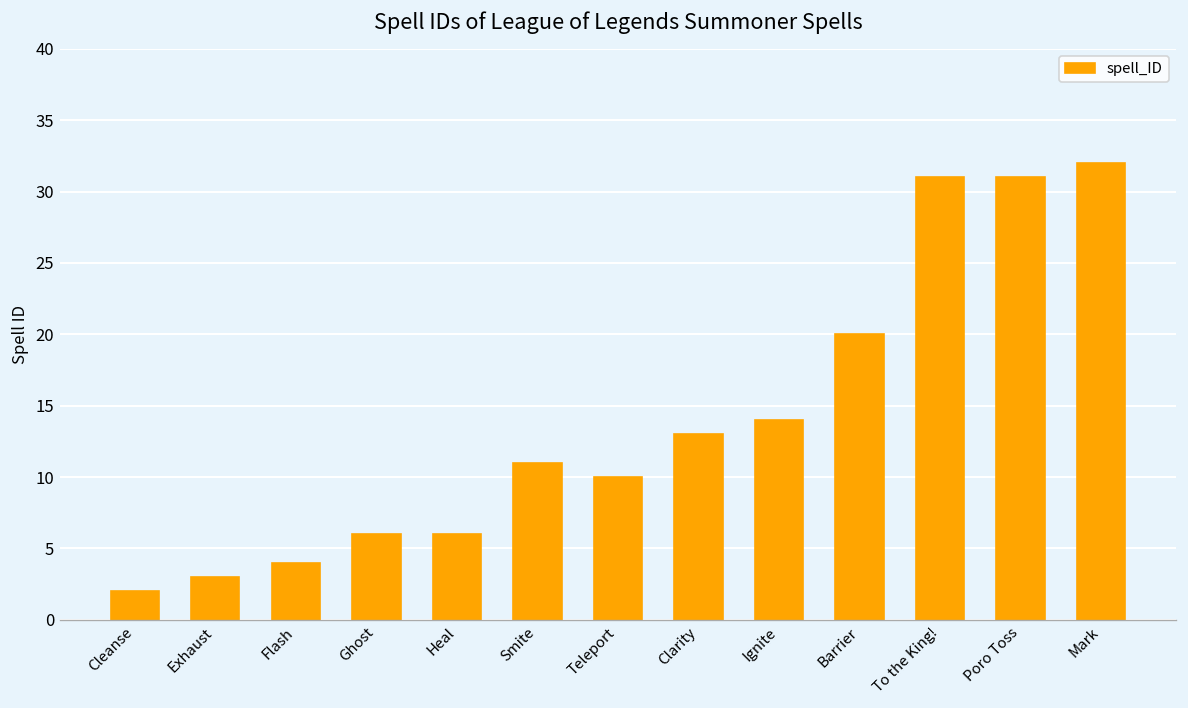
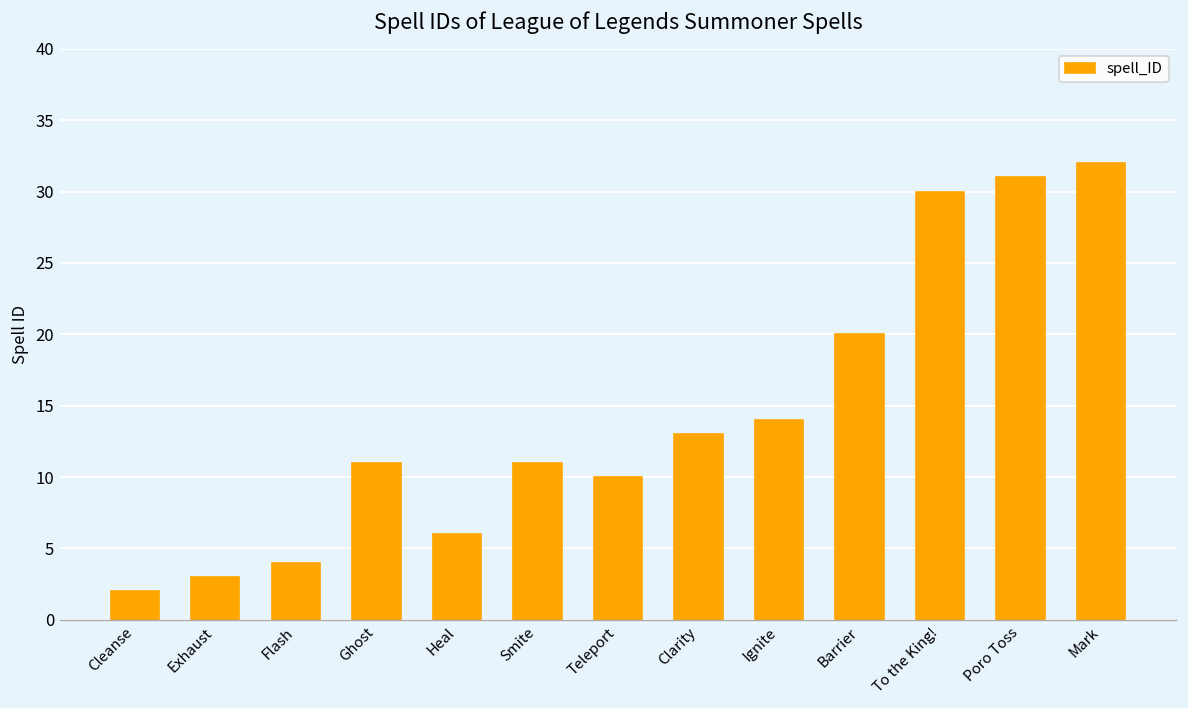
Ghost: 6 -> 11
To the King!: 31 -> 30
